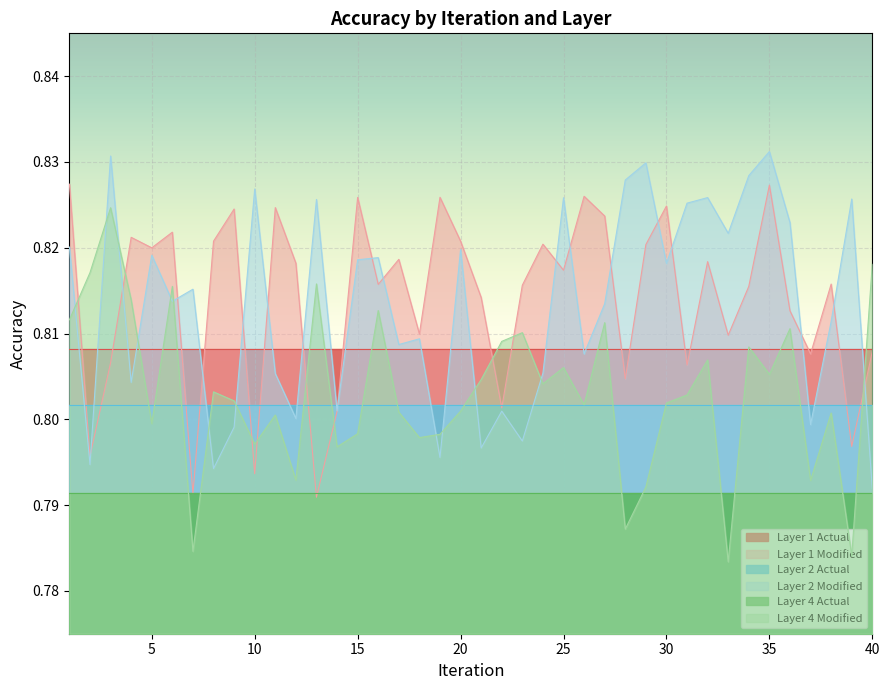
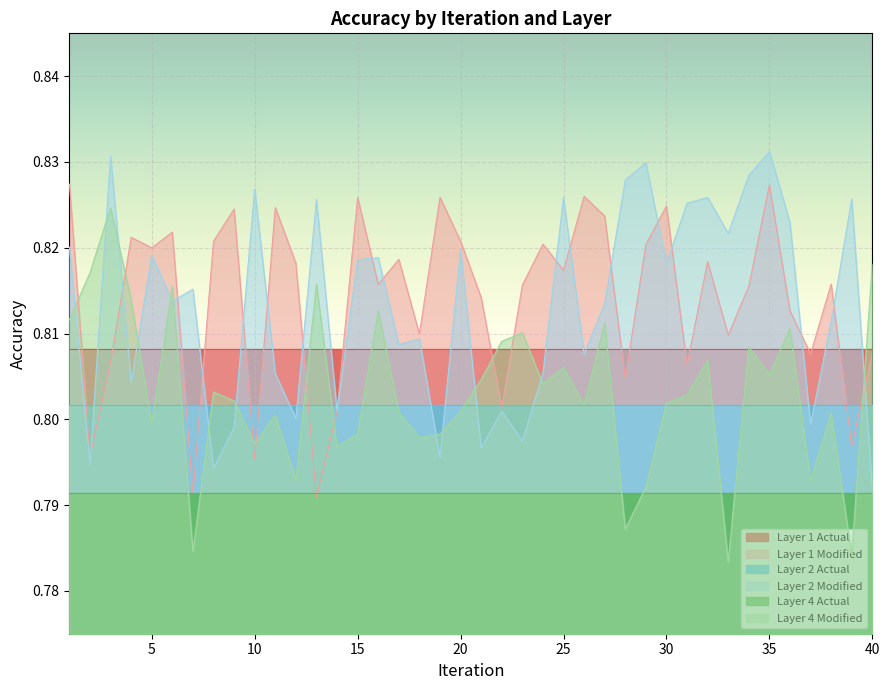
Layer 1 Modified, 10: 0.794 -> 0.795
